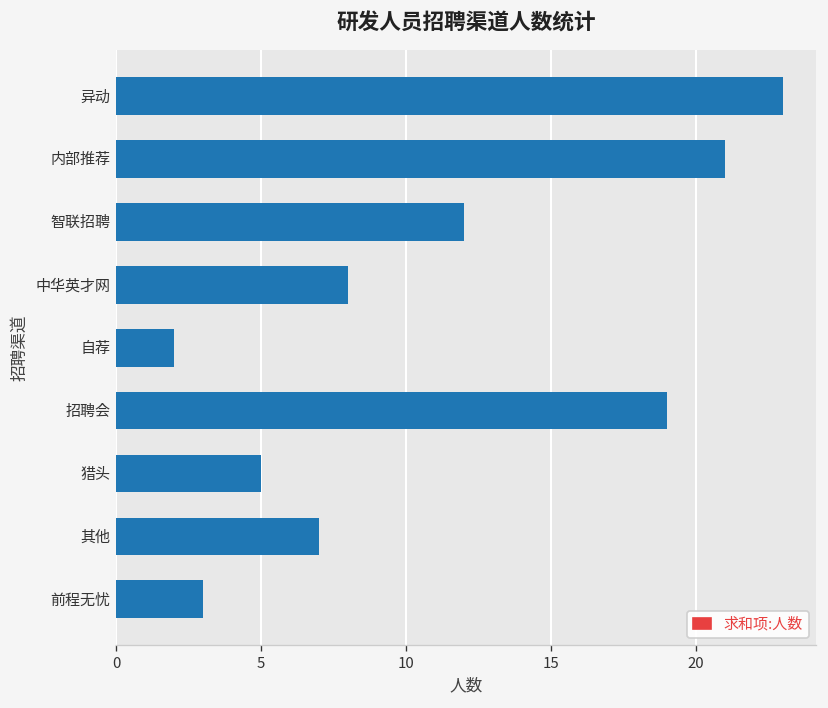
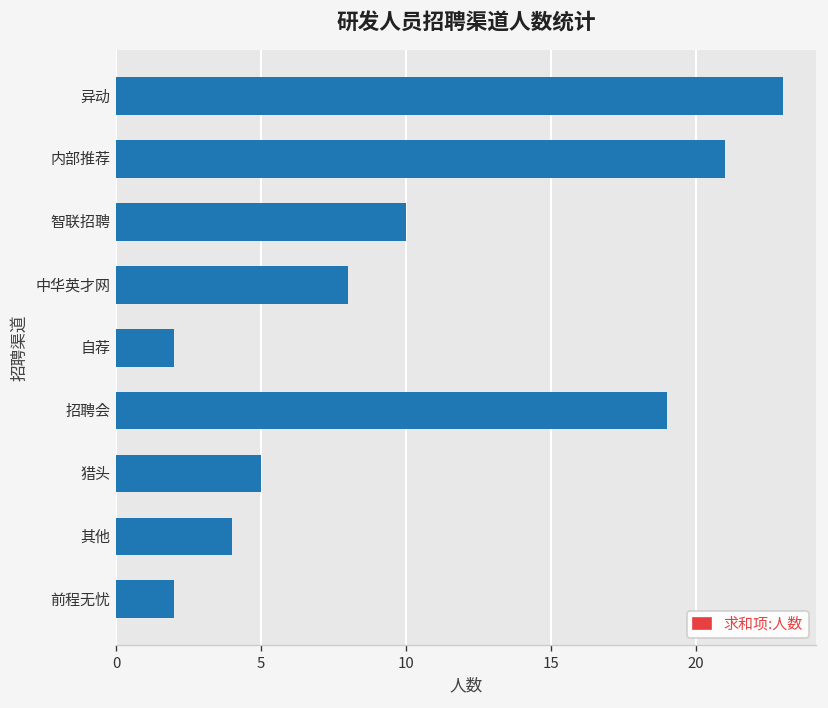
智联招聘: 12 -> 10
其他: 7 -> 4
前程无忧: 3 -> 2
